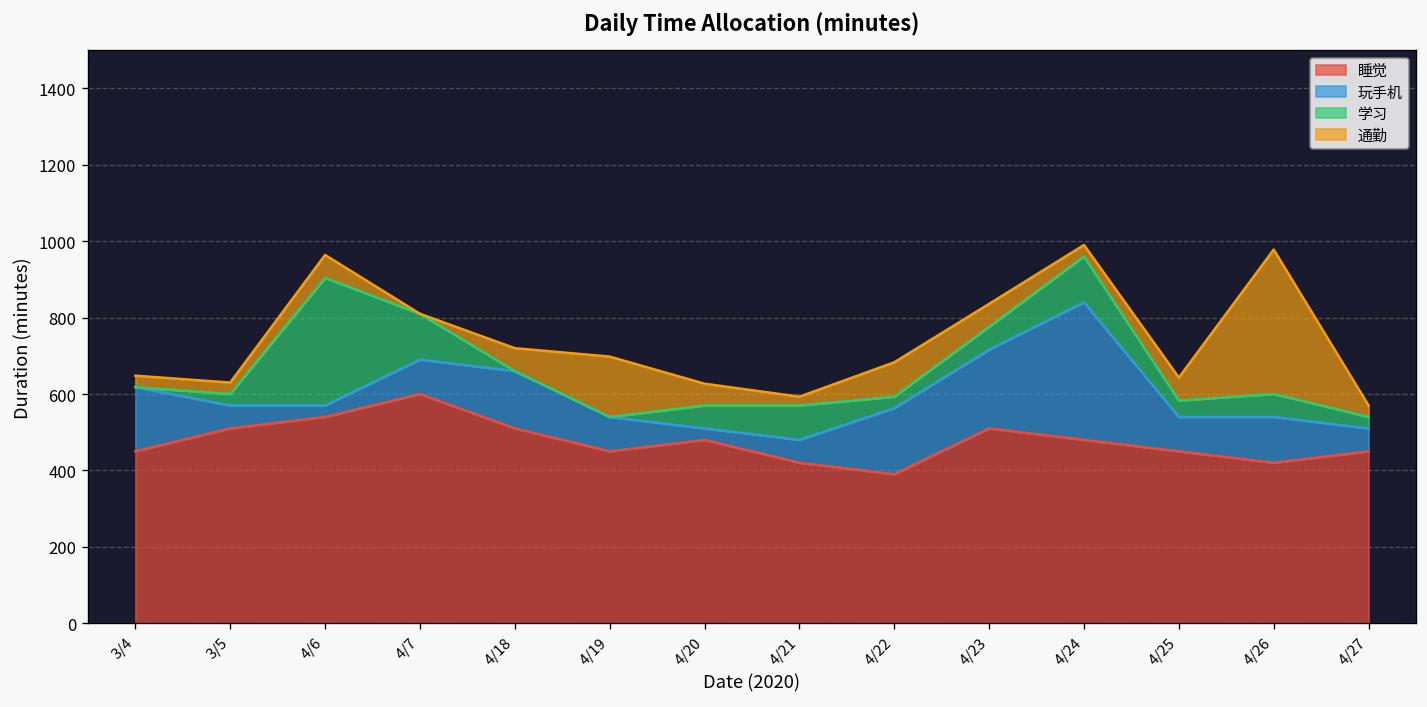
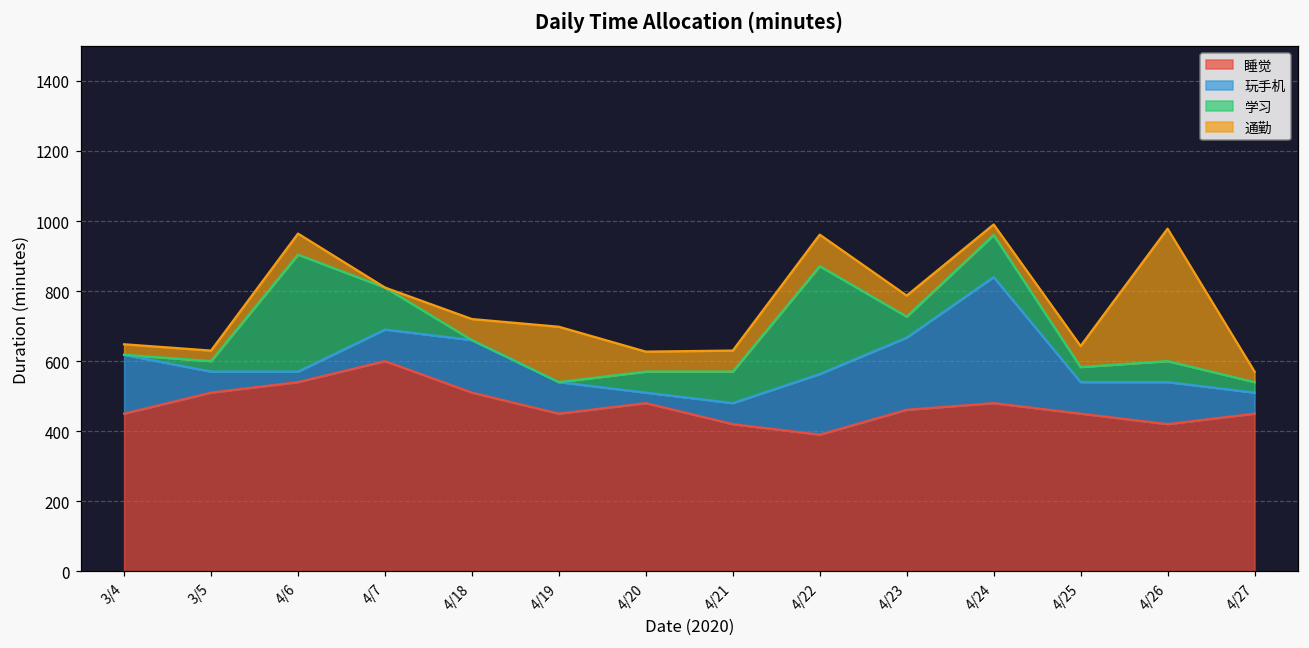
通勤, 4/21: 20 -> 60
学习, 4/22: 30 -> 310
睡觉, 4/23: 510 -> 460
